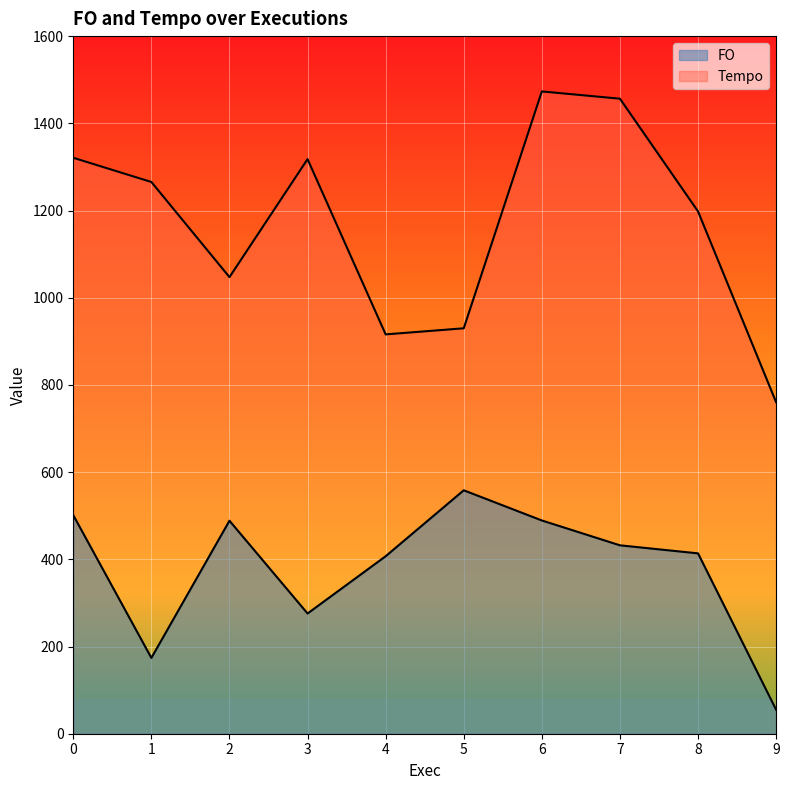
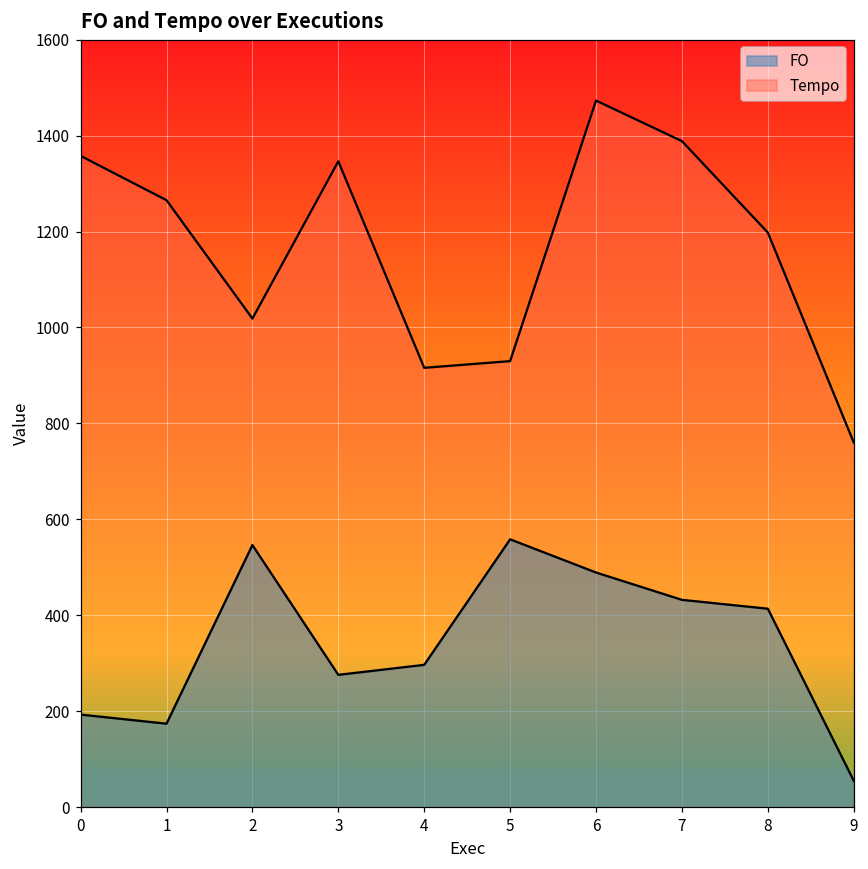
FO, 0: 500 -> 190
Tempo, 0: 1320 -> 1360
FO, 2: 490 -> 550
Tempo, 2: 1050 -> 1020
Tempo, 3: 1320 -> 1350
FO, 4: 410 -> 300
Tempo, 7: 1460 -> 1390
